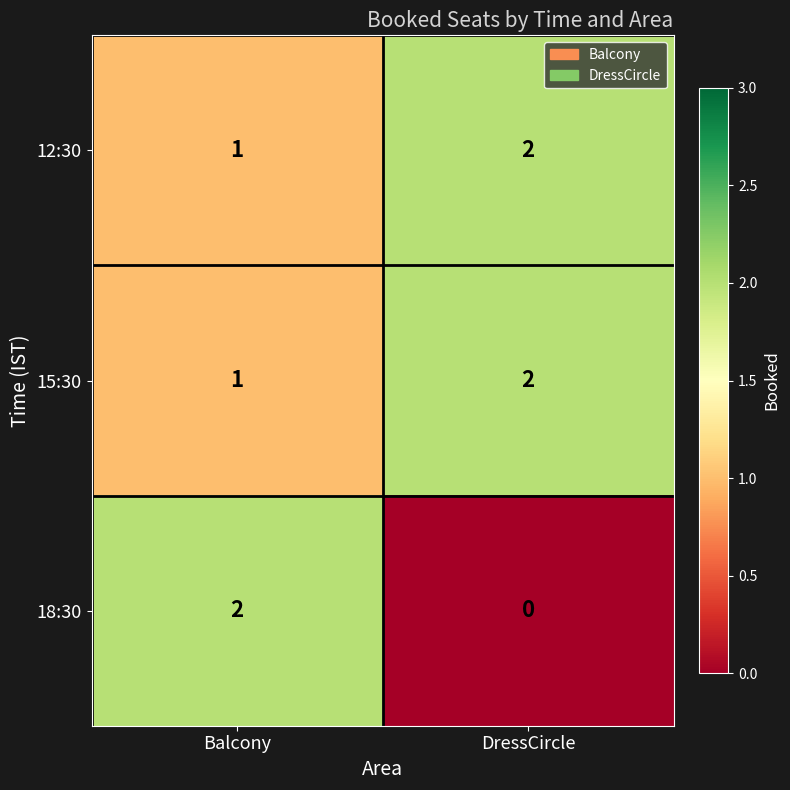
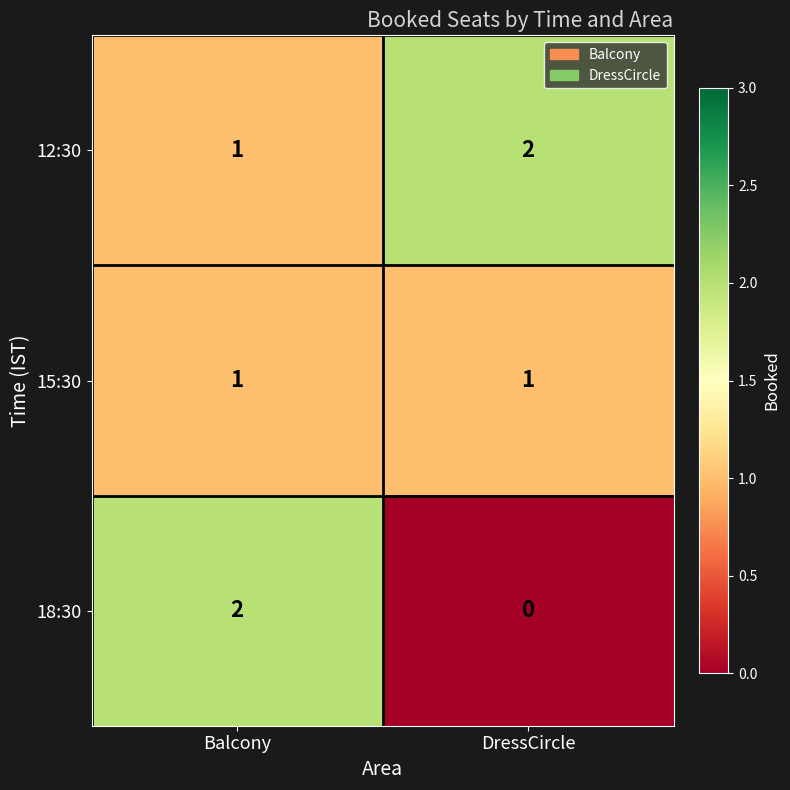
15:30, DressCircle: 2 -> 1
